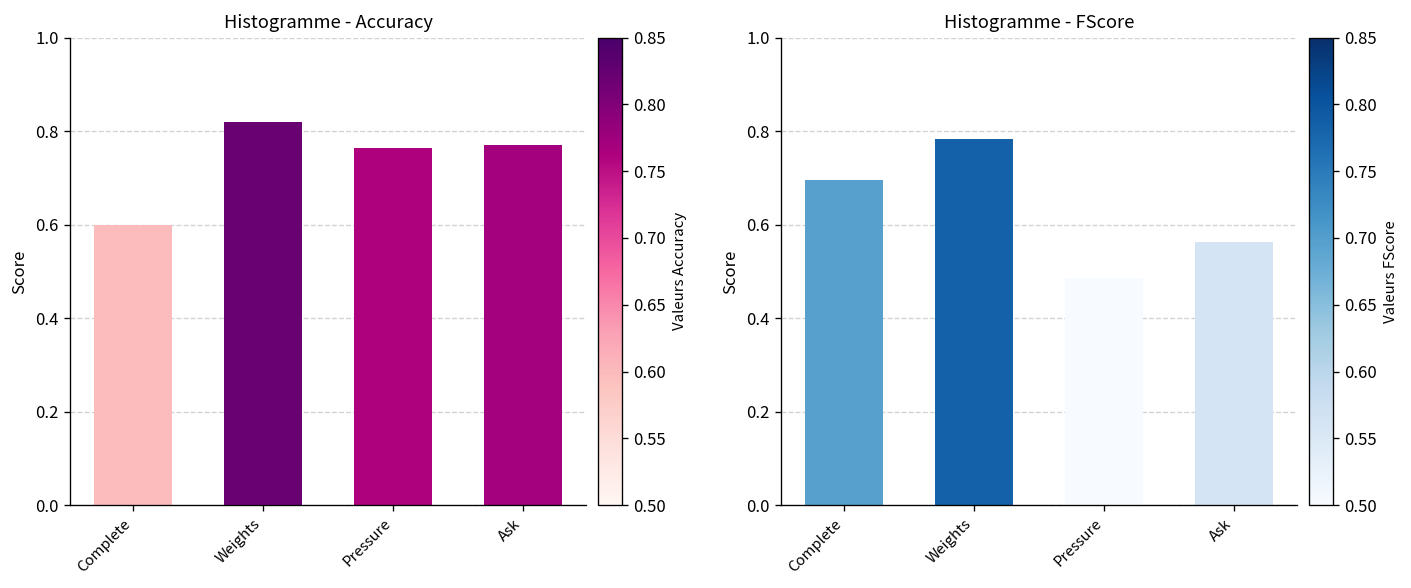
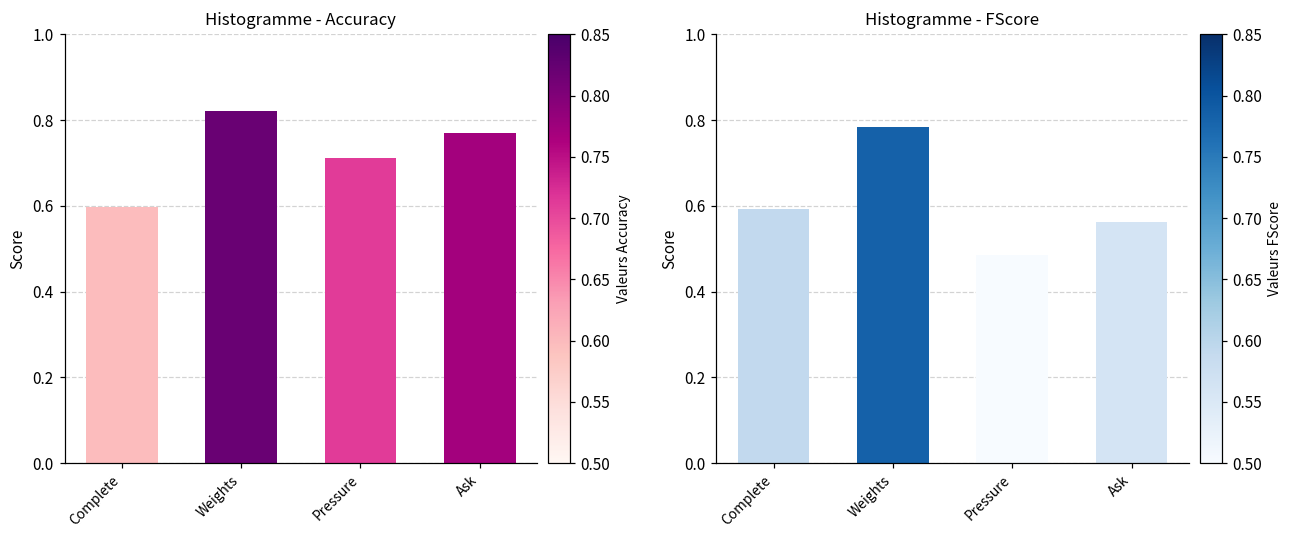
Histogramme - Accuracy, Pressure: 0.76 -> 0.71
Histogramme - FScore, Complete: 0.70 -> 0.59
